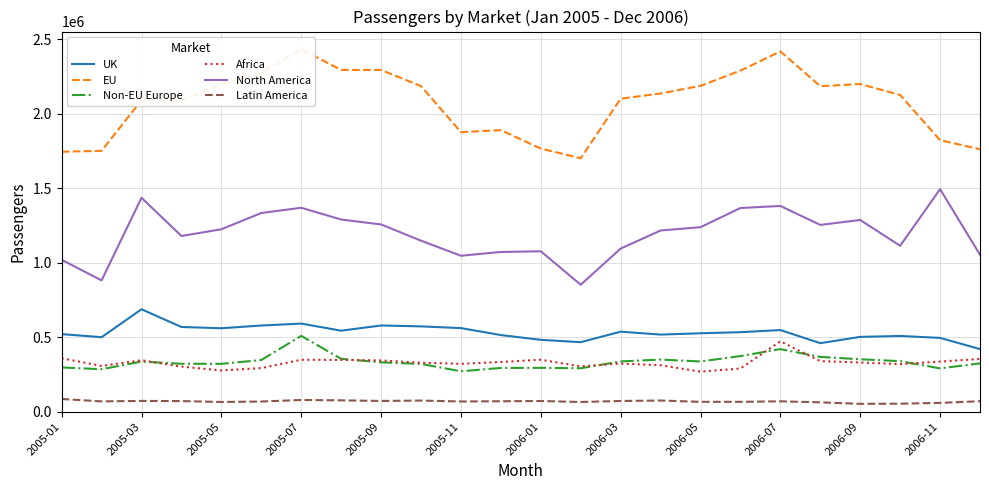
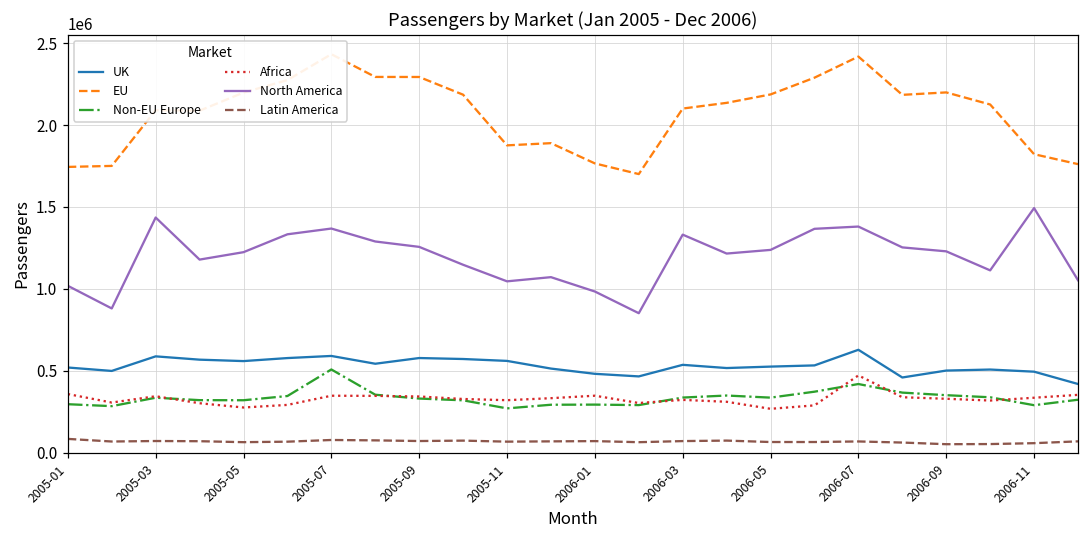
UK, 2005-03: 690000 -> 590000
North America, 2006-01: 1080000 -> 980000
North America, 2006-03: 1090000 -> 1330000
UK, 2006-07: 550000 -> 630000
North America, 2006-09: 1290000 -> 1230000
